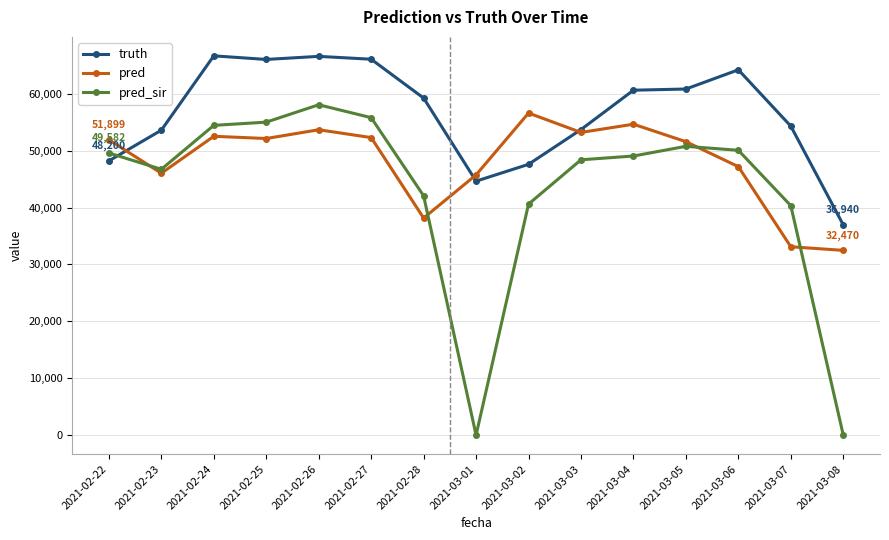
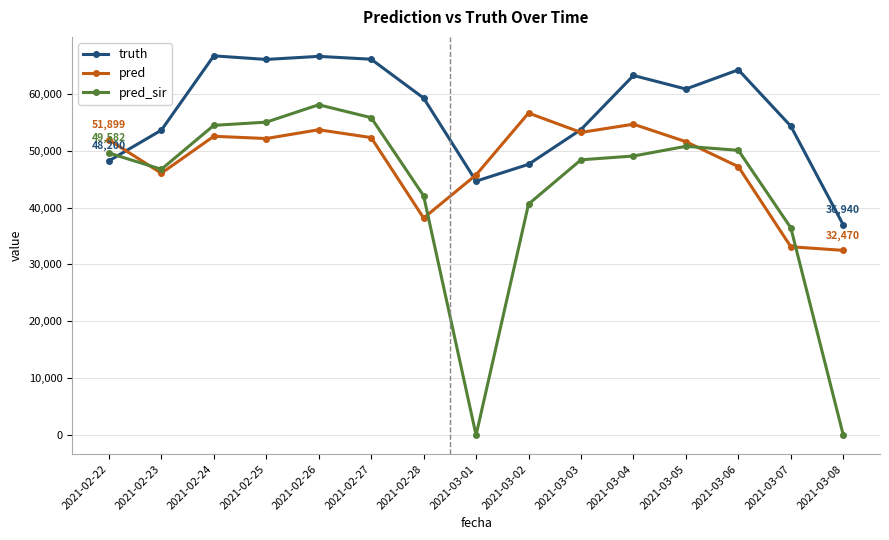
truth, 2021-03-04: 61,000 -> 63,000
pred_sir, 2021-03-07: 40,000 -> 36,000
